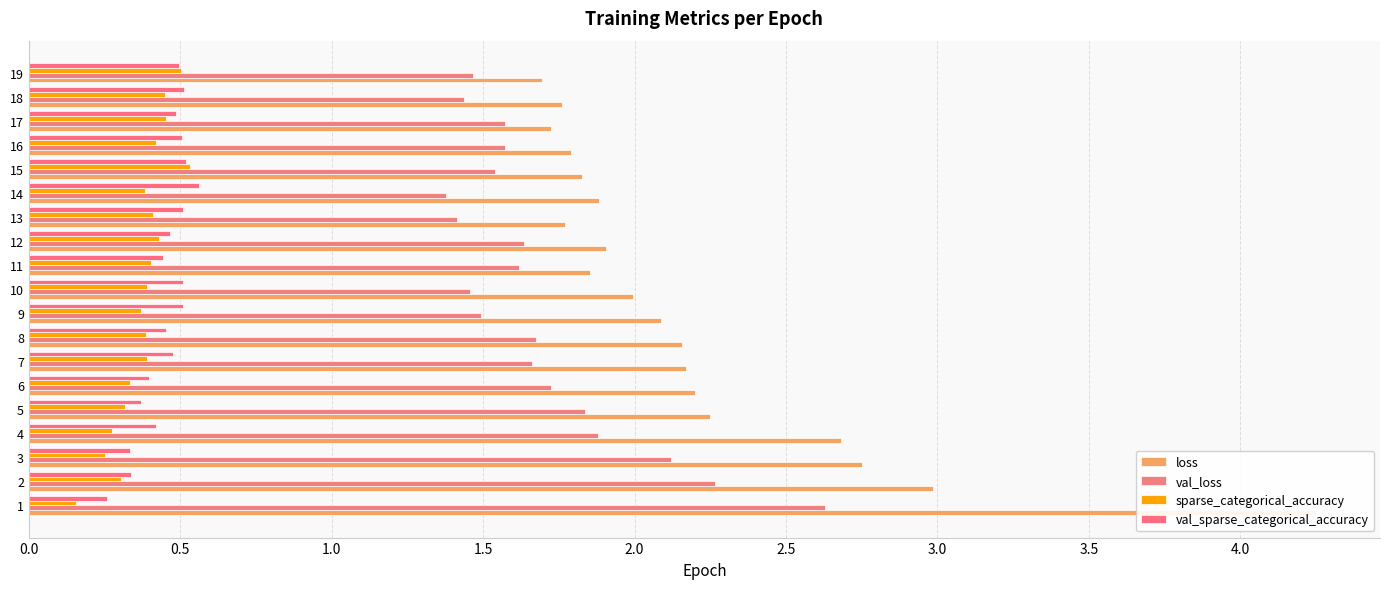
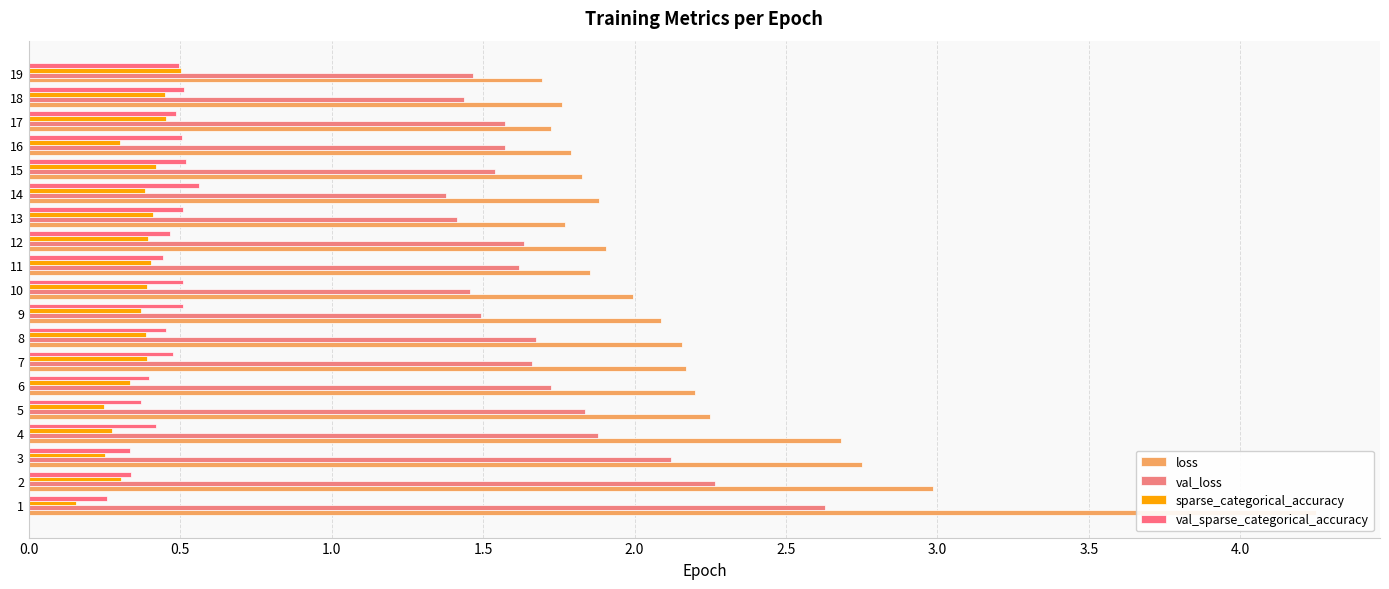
sparse_categorical_accuracy, 16: 0.42 -> 0.30
sparse_categorical_accuracy, 15: 0.53 -> 0.42
sparse_categorical_accuracy, 12: 0.43 -> 0.39
sparse_categorical_accuracy, 5: 0.32 -> 0.25
